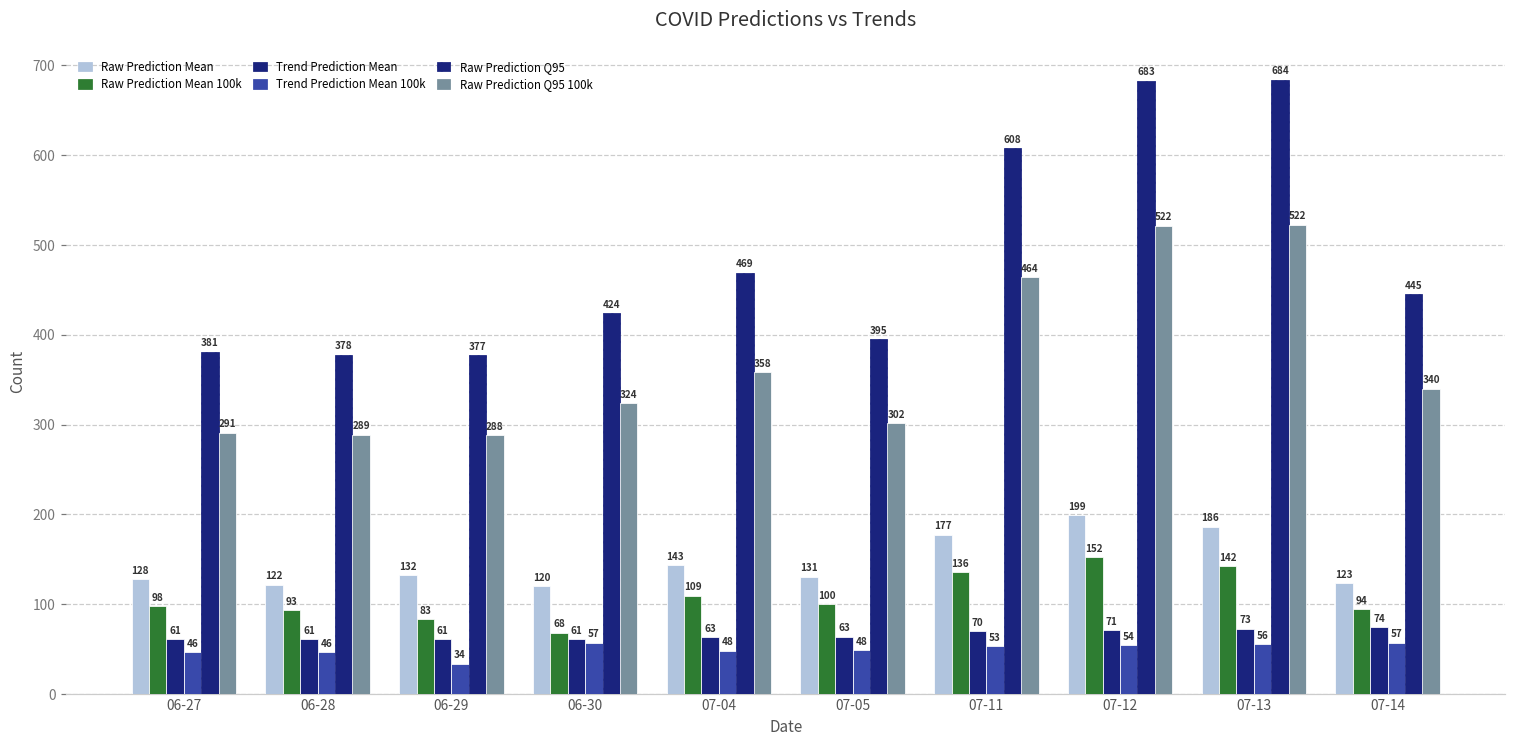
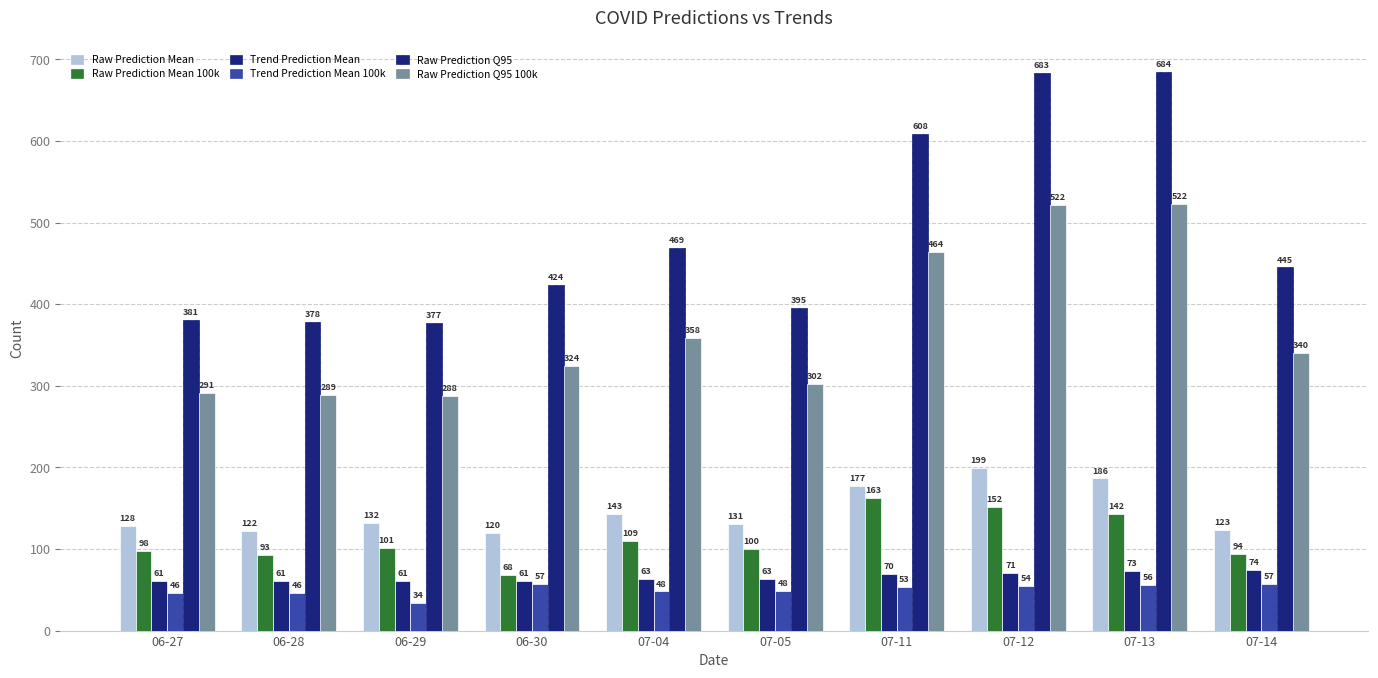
Raw Prediction Mean 100k, 06-29: 83 -> 101
Raw Prediction Mean 100k, 07-11: 136 -> 163
